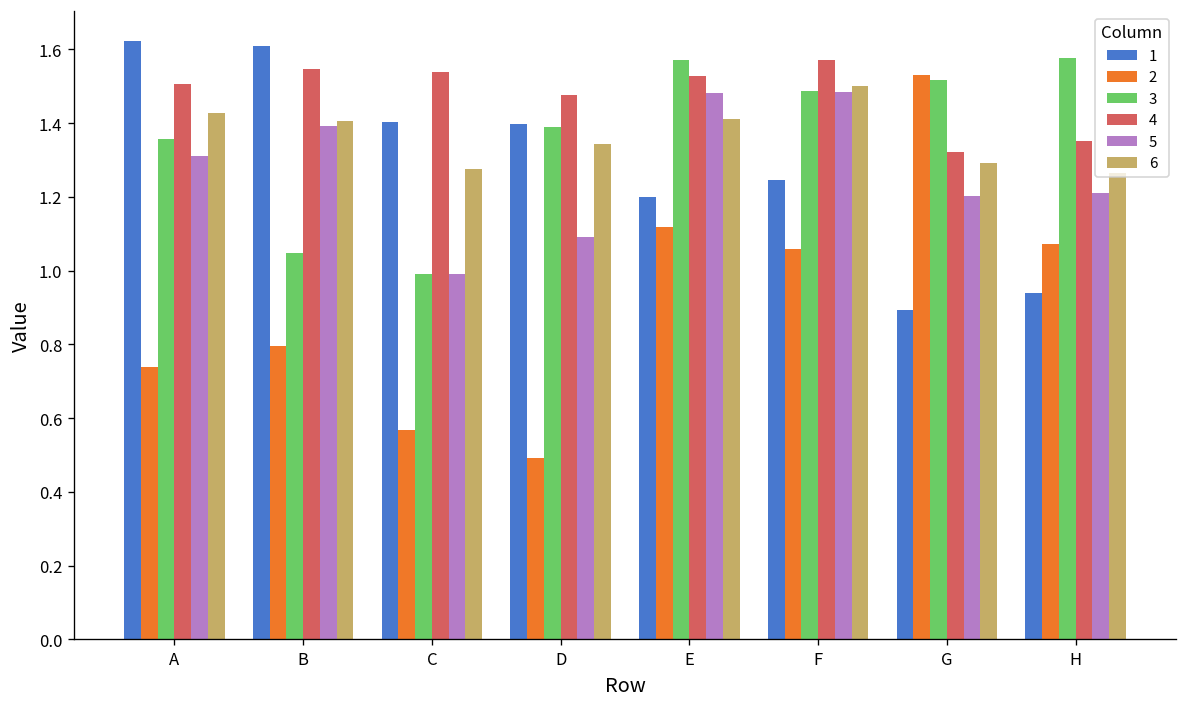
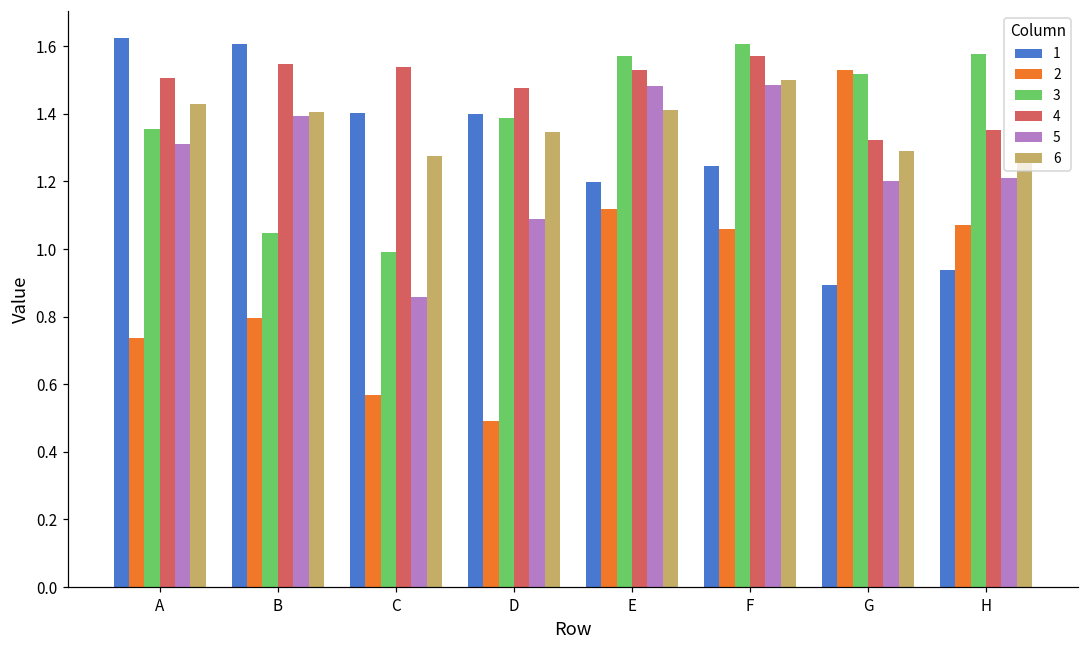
5, C: 0.99 -> 0.86
3, F: 1.49 -> 1.61
